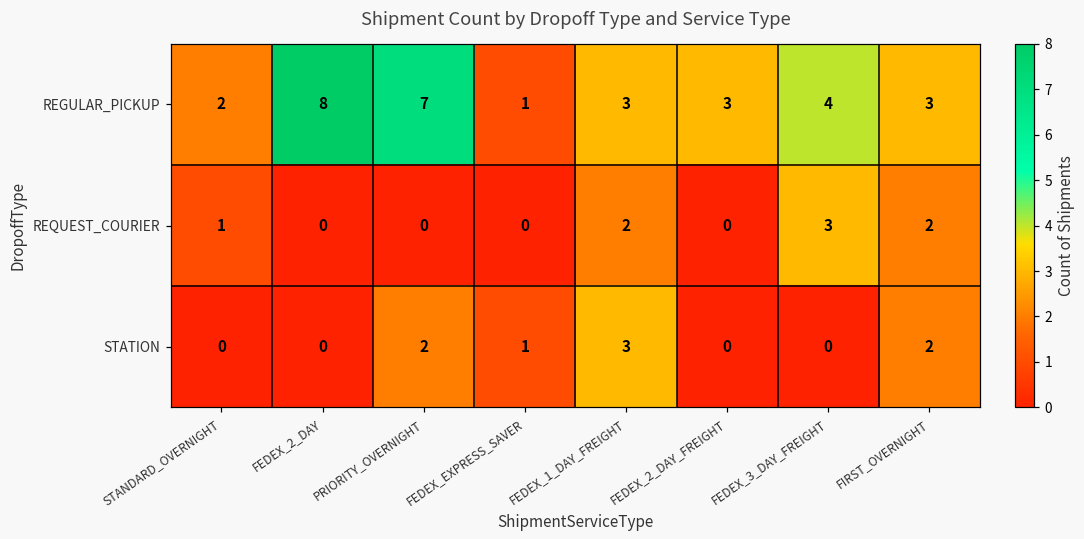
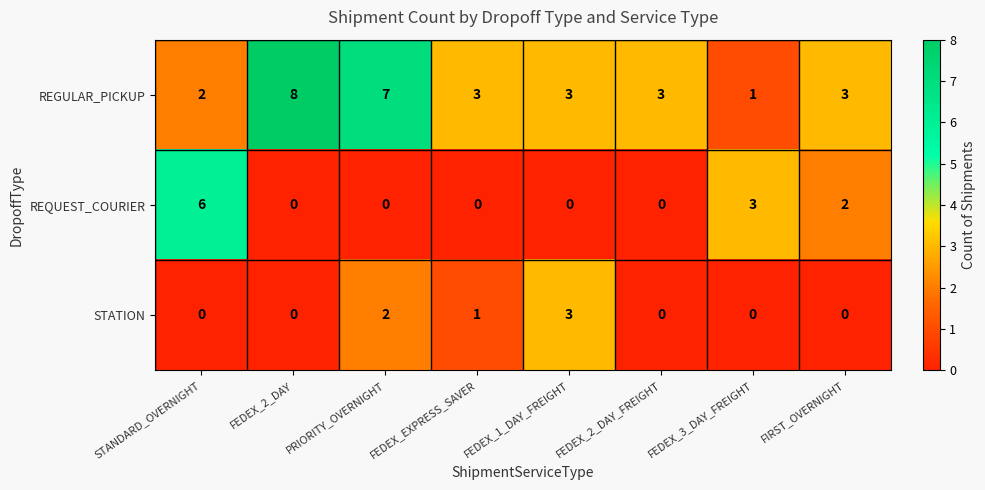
REGULAR_PICKUP, FEDEX_EXPRESS_SAVER: 1 -> 3
REGULAR_PICKUP, FEDEX_3_DAY_FREIGHT: 4 -> 1
REQUEST_COURIER, STANDARD_OVERNIGHT: 1 -> 6
REQUEST_COURIER, FEDEX_1_DAY_FREIGHT: 2 -> 0
STATION, FIRST_OVERNIGHT: 2 -> 0
